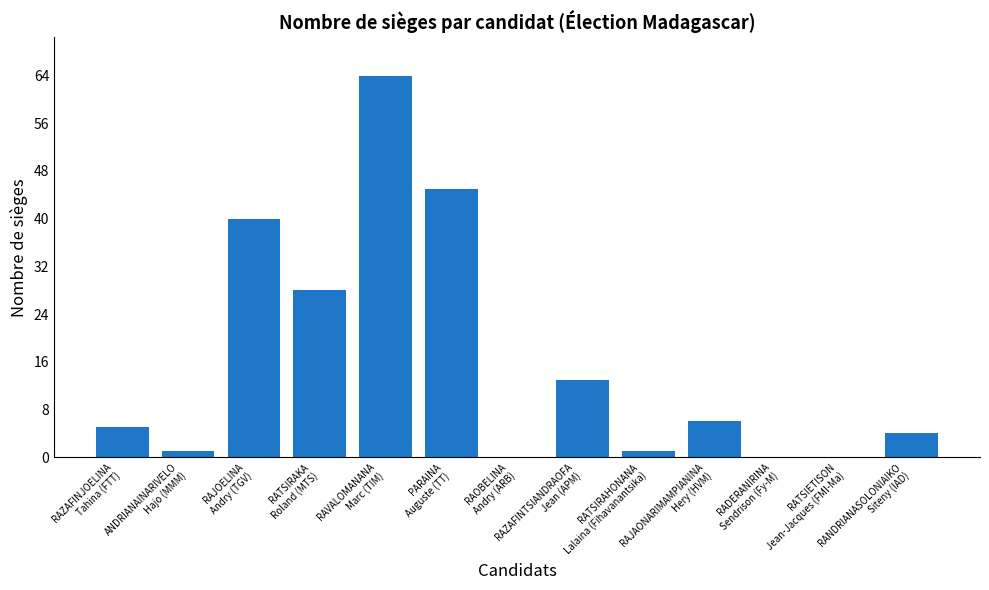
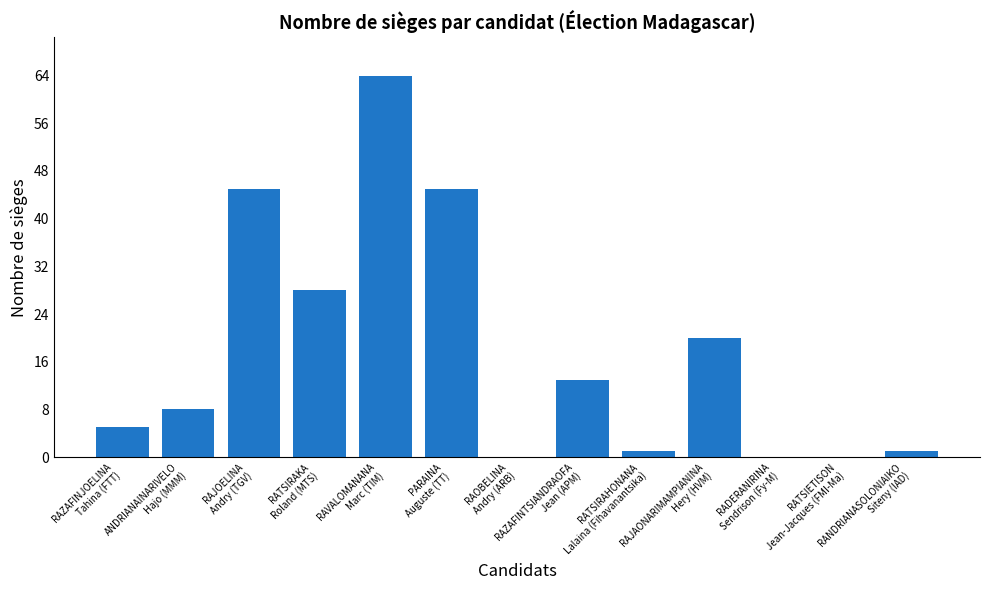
ANDRIANAINARIVELO Hajo (MMM): 1 -> 8
RAJOELINA Andry (TGV): 40 -> 45
RAJAONARIMAMPIANINA Hery (HVM): 6 -> 20
RANDRIANASOLONIAIKO Siteny (IAD): 4 -> 1
